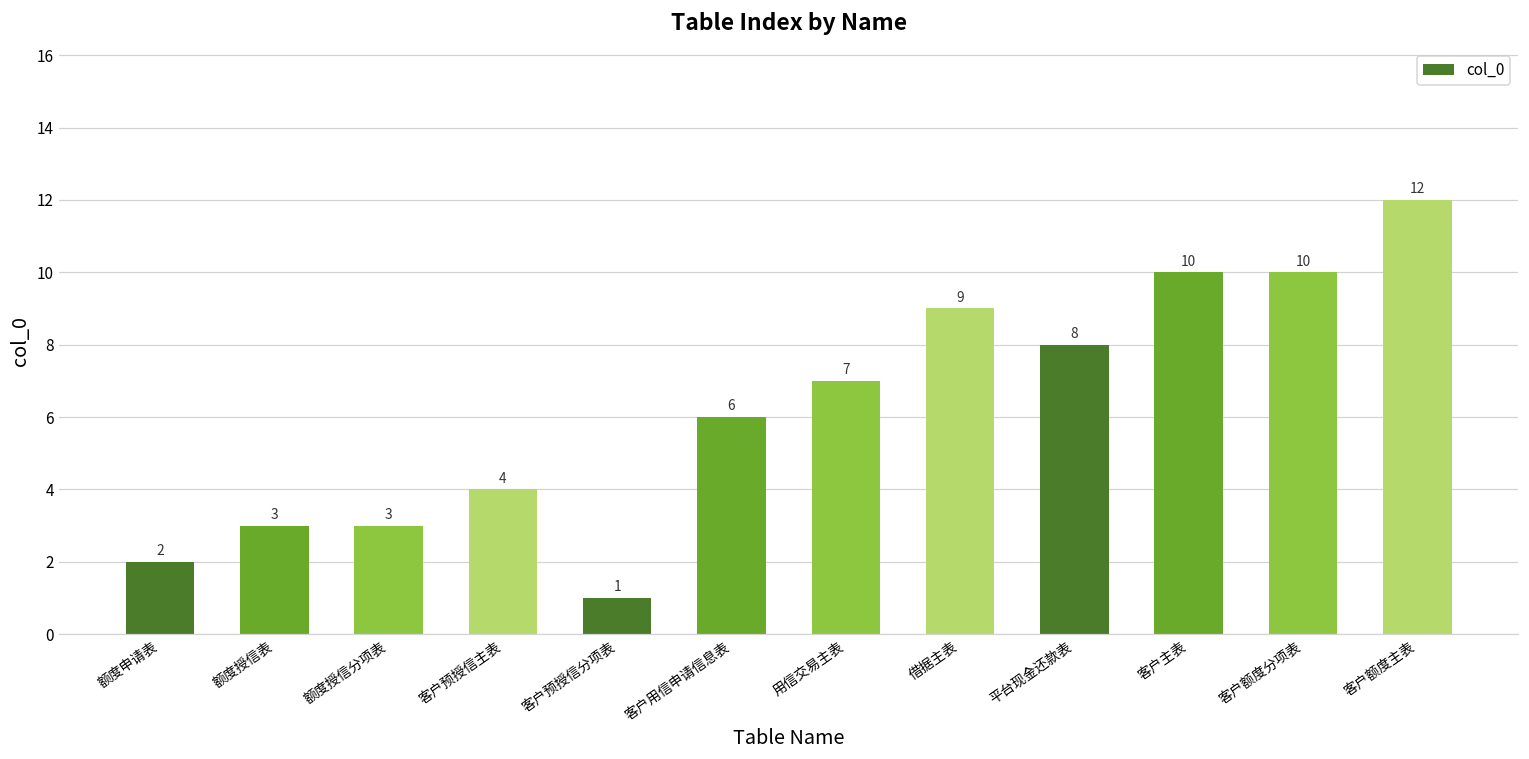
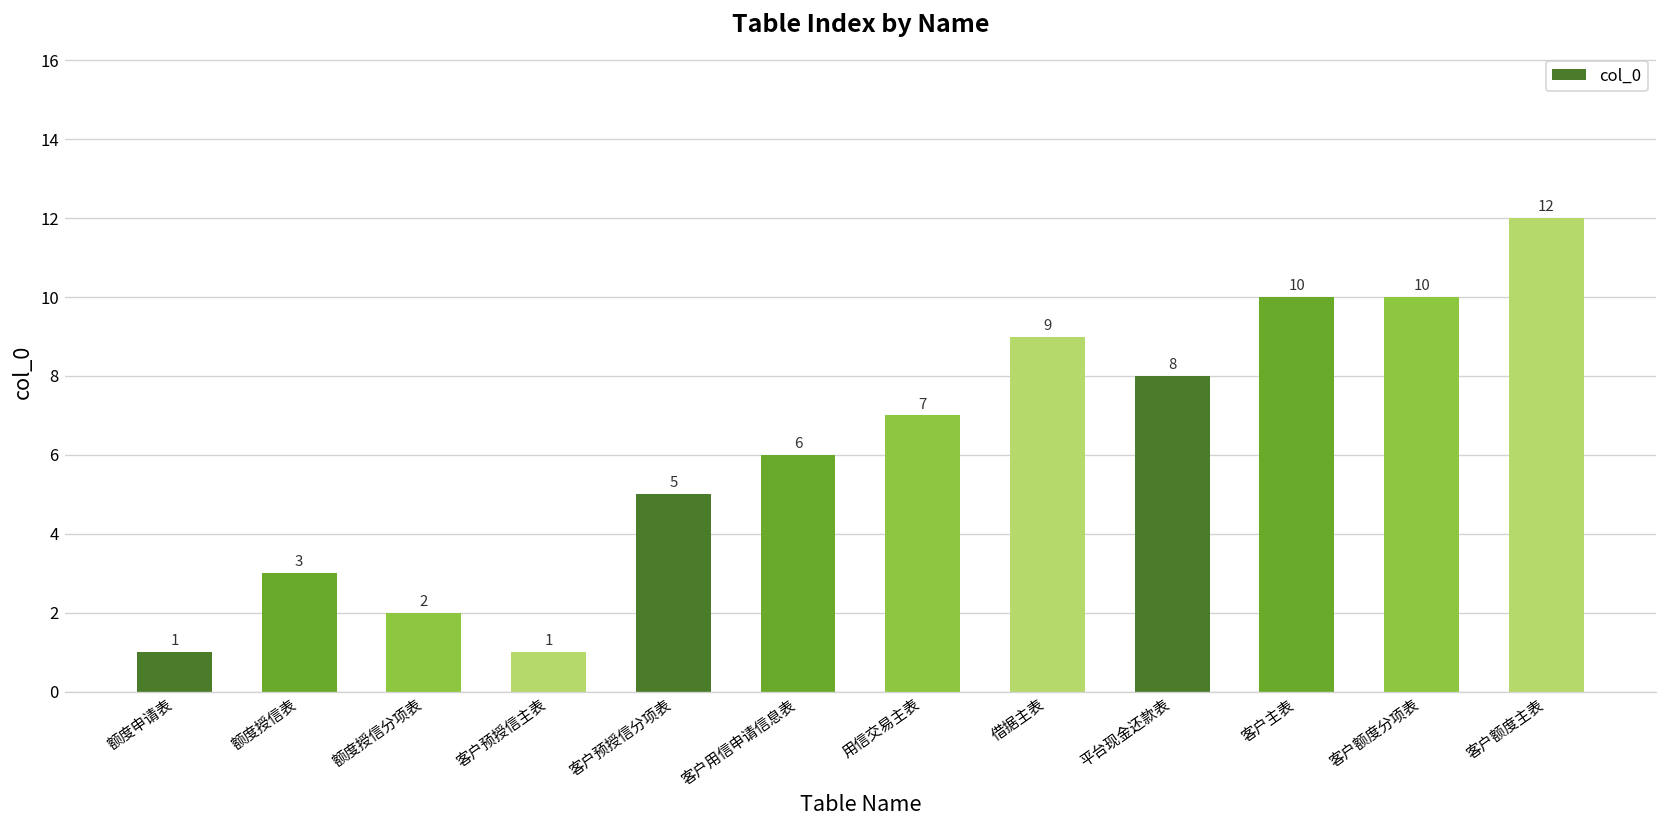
额度申请表: 2 -> 1
额度授信分项表: 3 -> 2
客户预授信主表: 4 -> 1
客户预授信分项表: 1 -> 5
